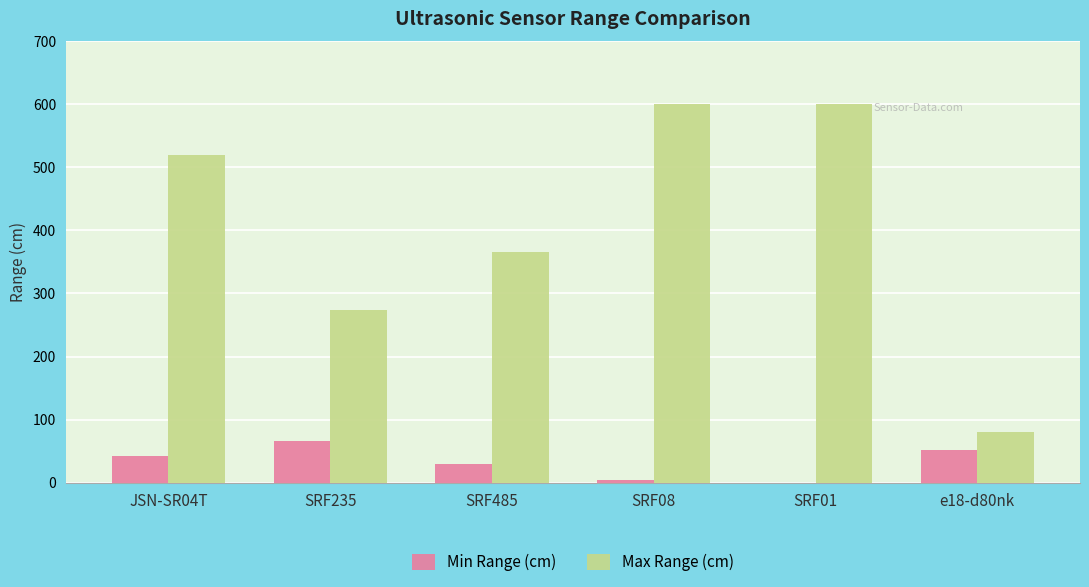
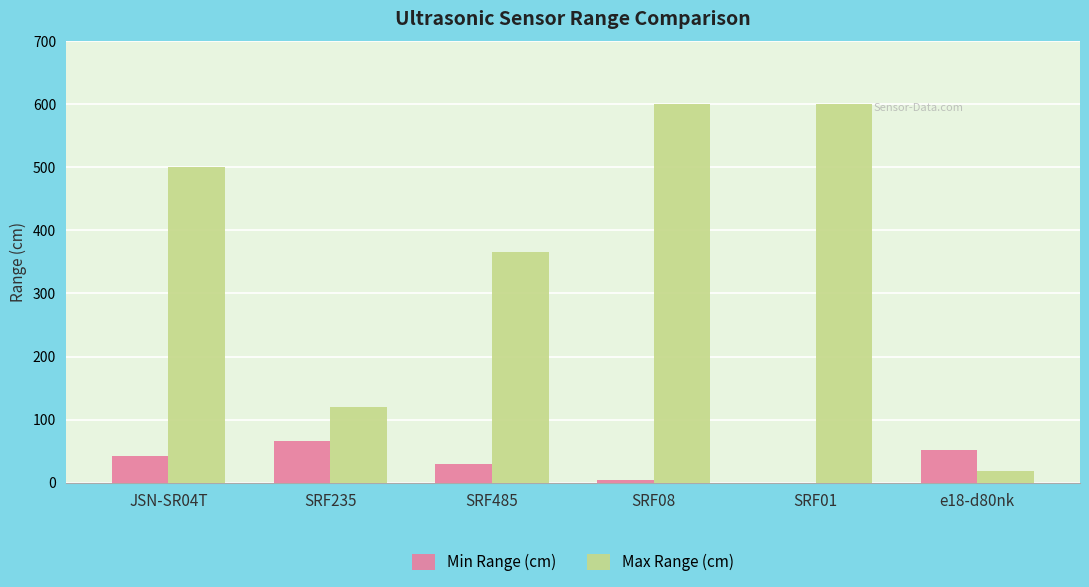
Max Range (cm), JSN-SR04T: 520 -> 500
Max Range (cm), SRF235: 270 -> 120
Max Range (cm), e18-d80nk: 80 -> 20
